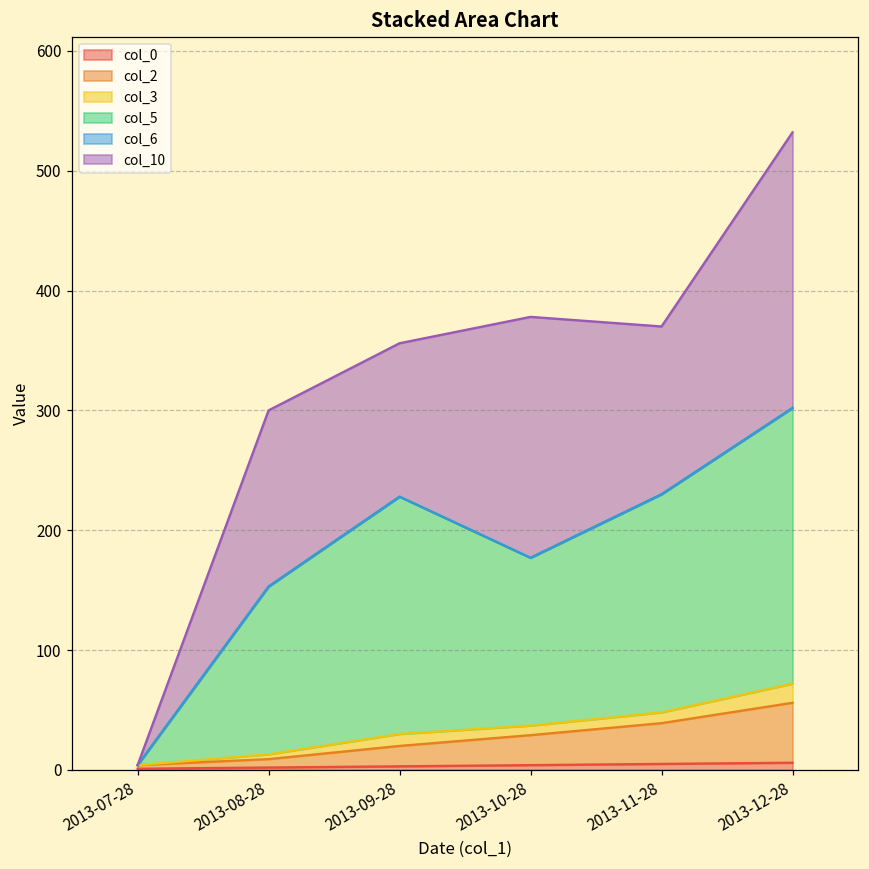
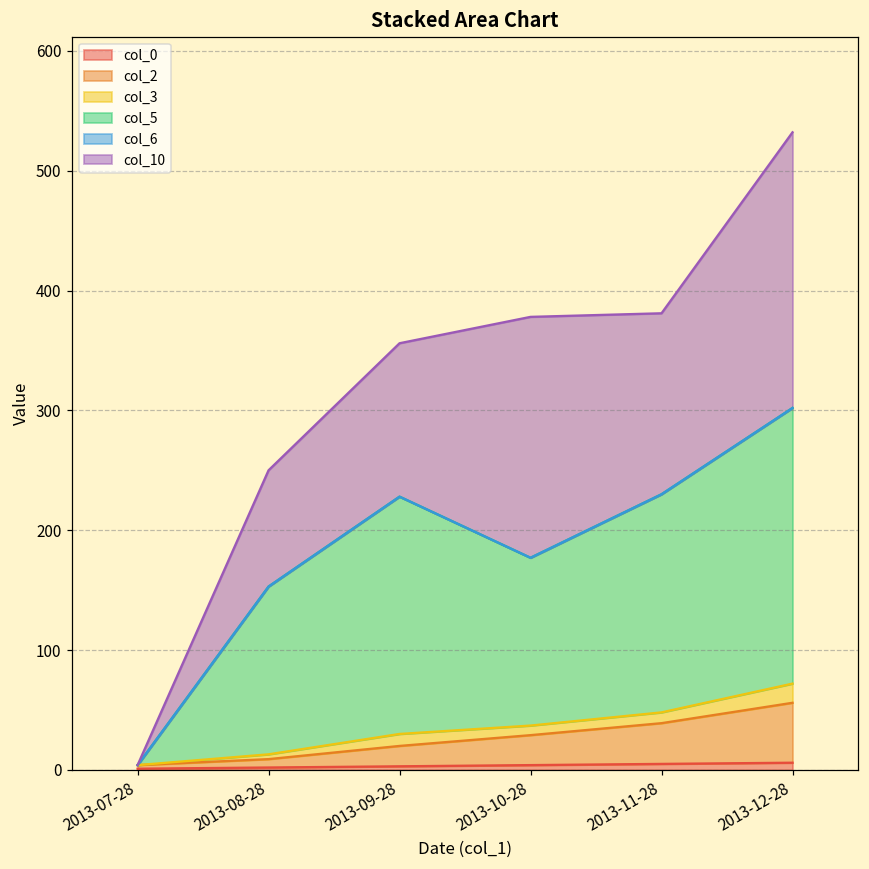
col_10, 2013-08-28: 147 -> 97
col_10, 2013-11-28: 140 -> 151
